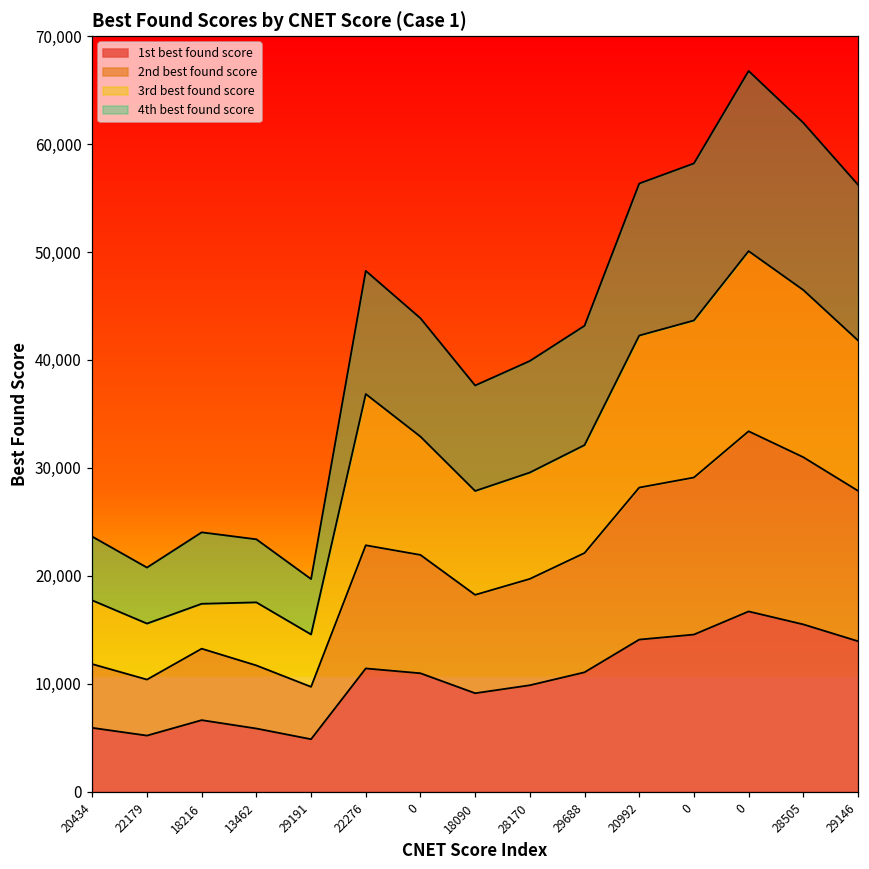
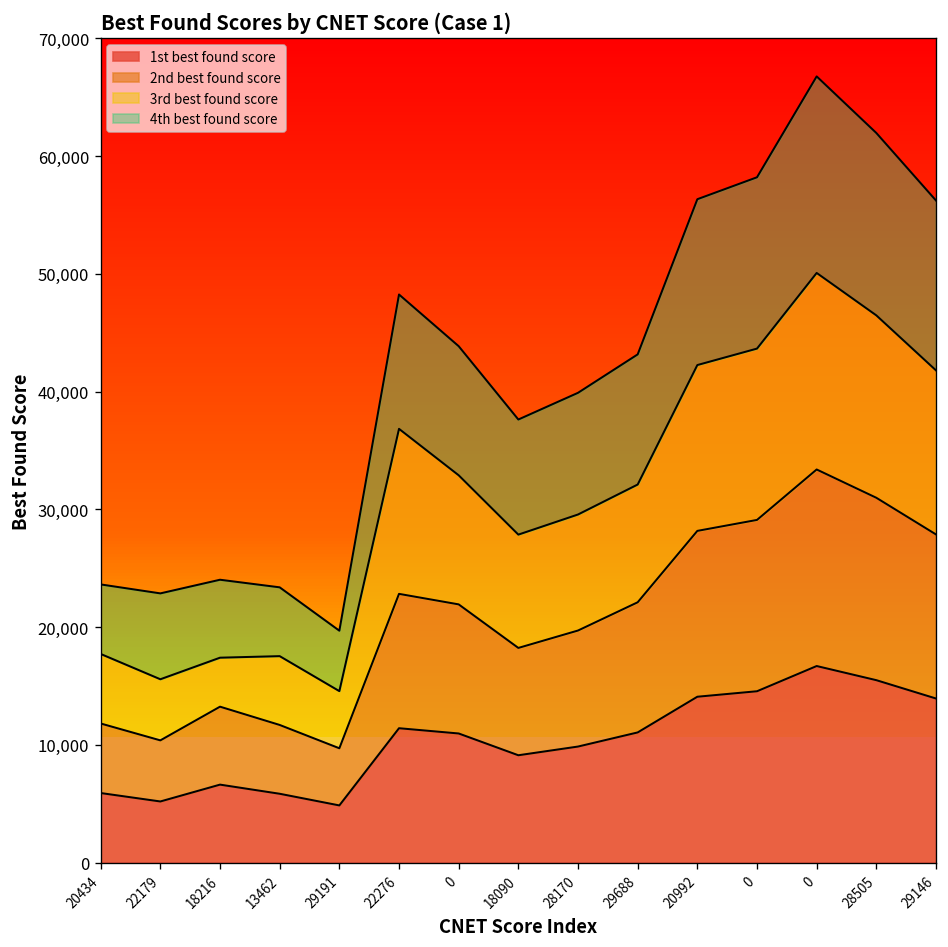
4th best found score, 22179: 5,000 -> 7,000
